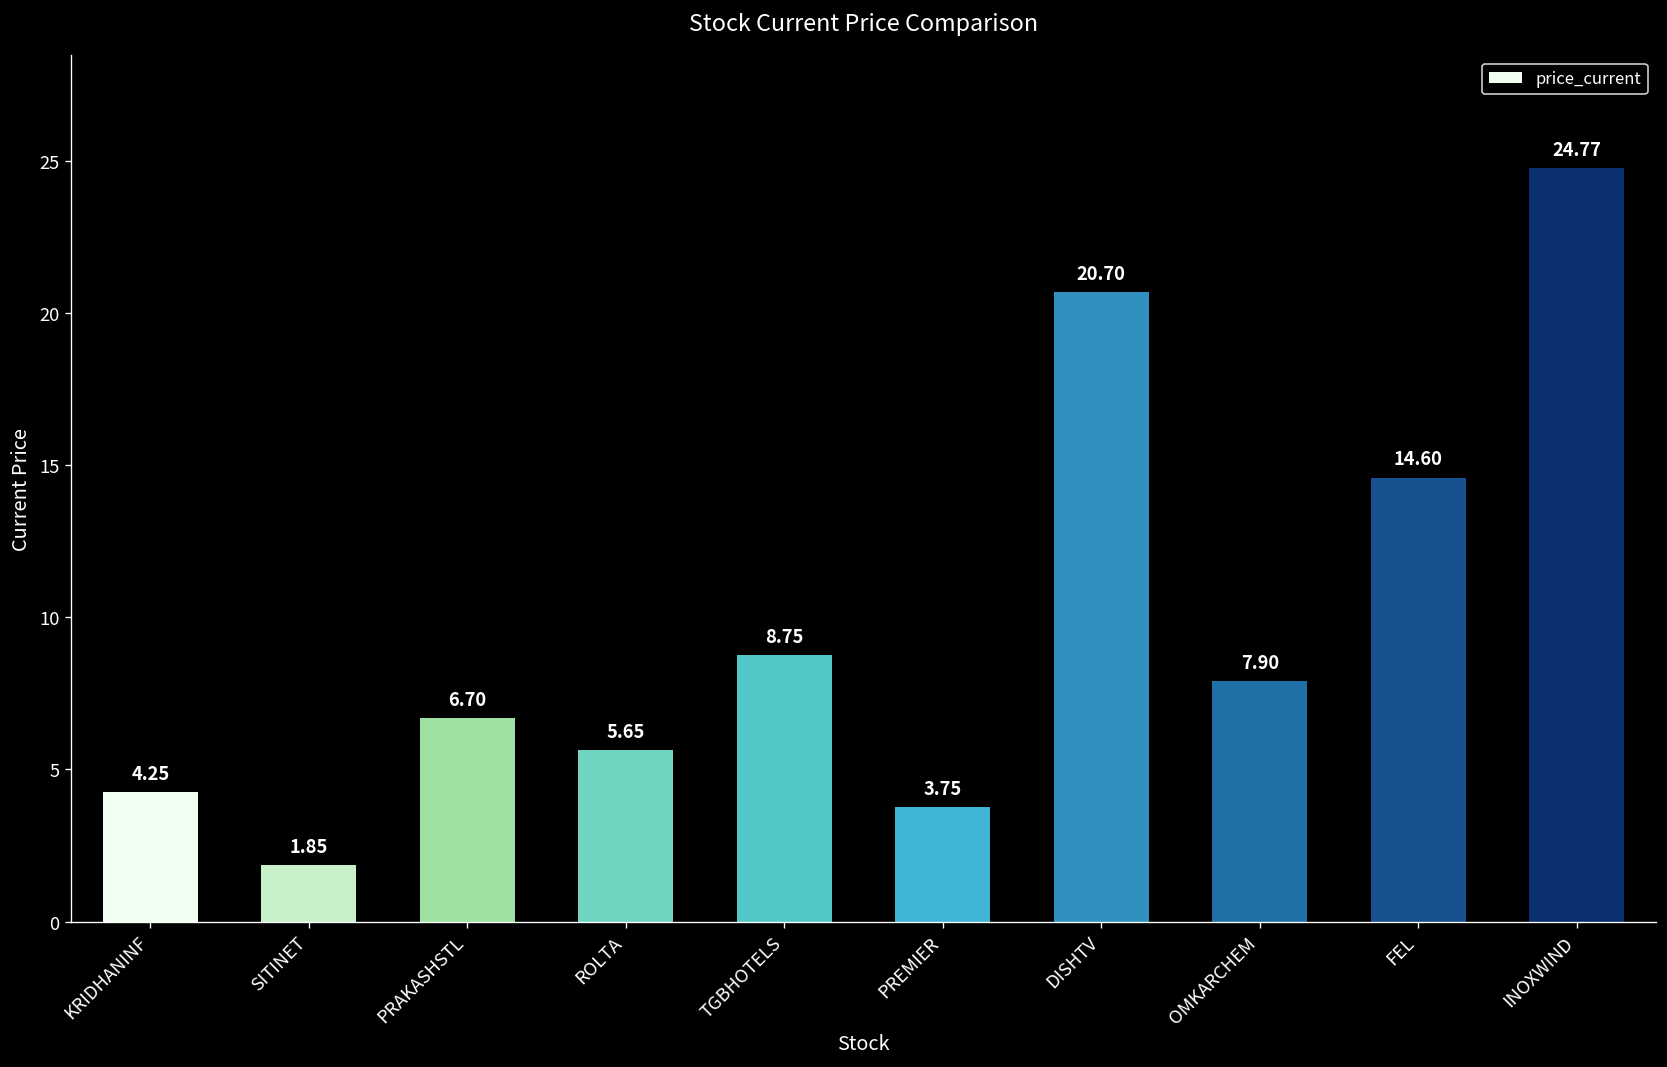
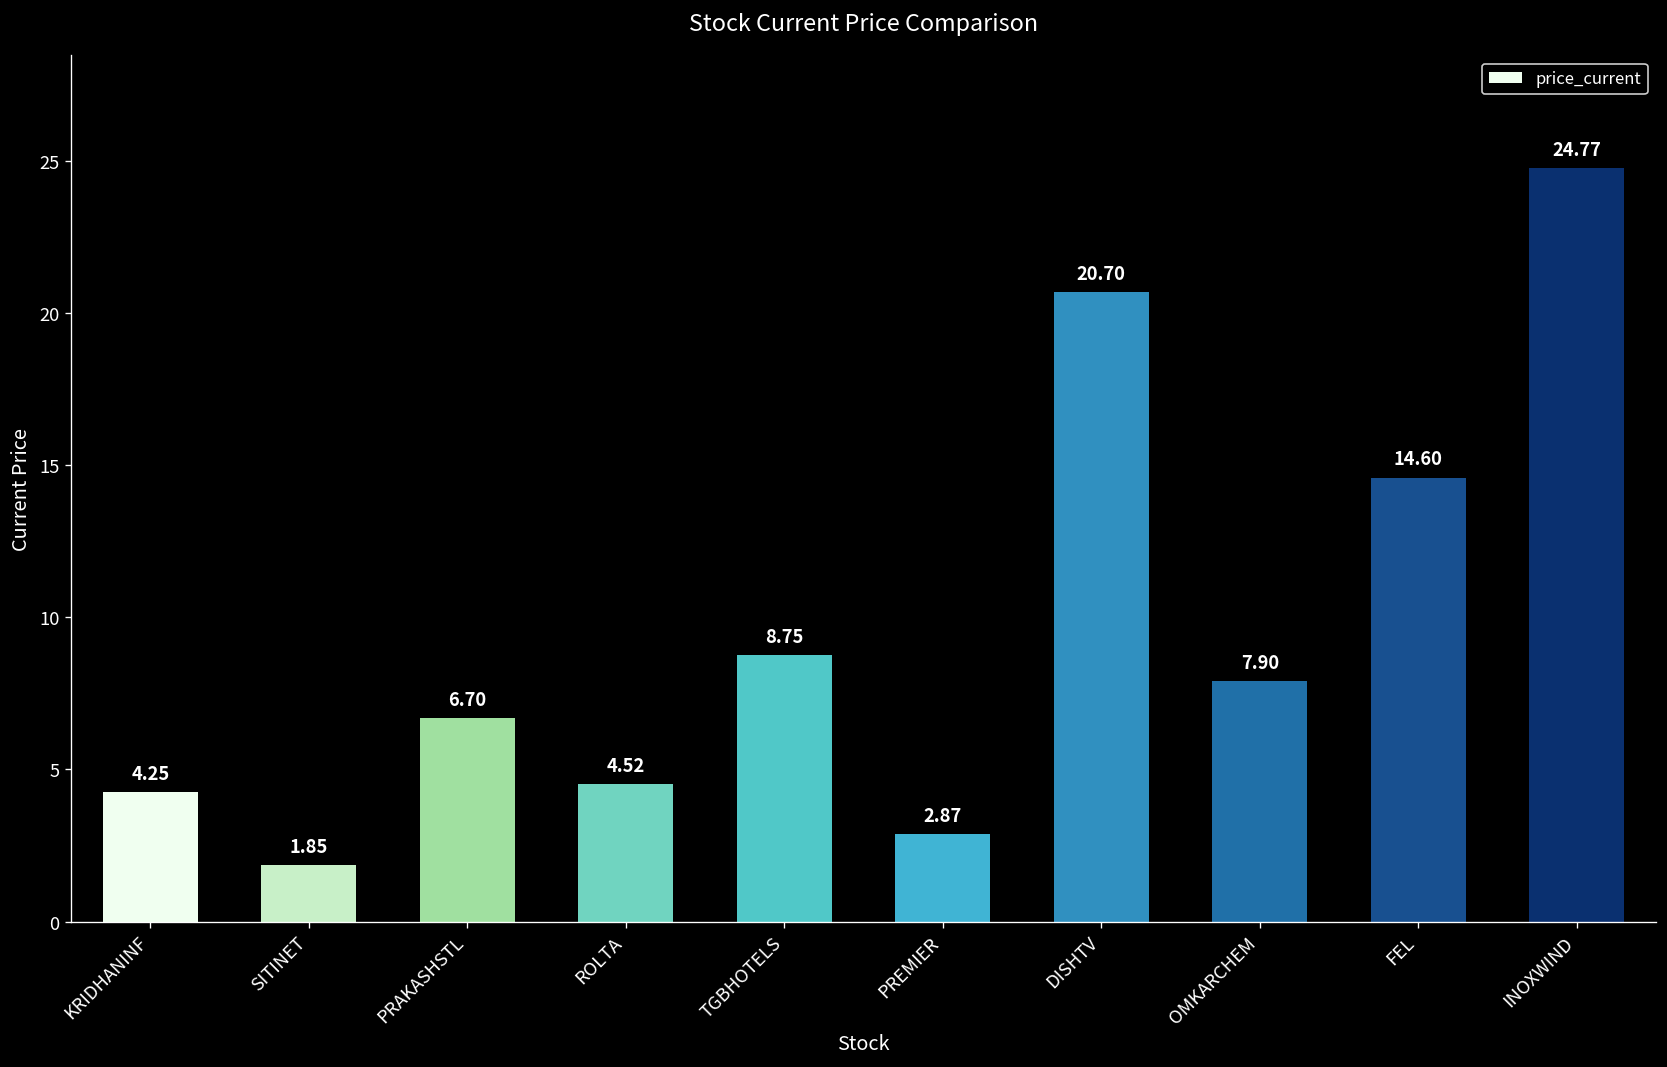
ROLTA: 5.65 -> 4.52
PREMIER: 3.75 -> 2.87
